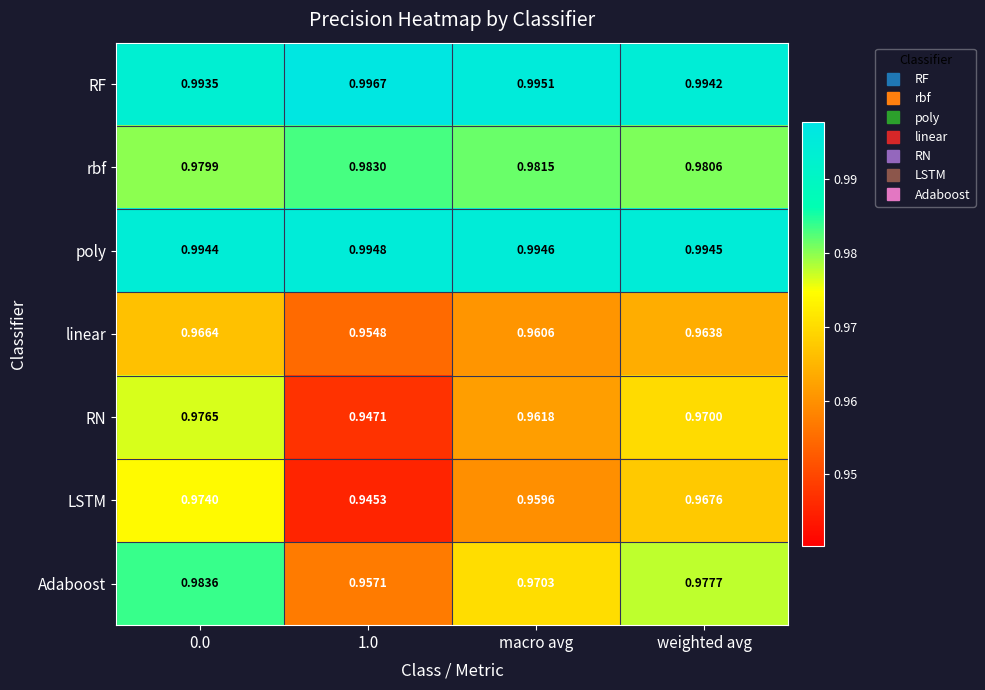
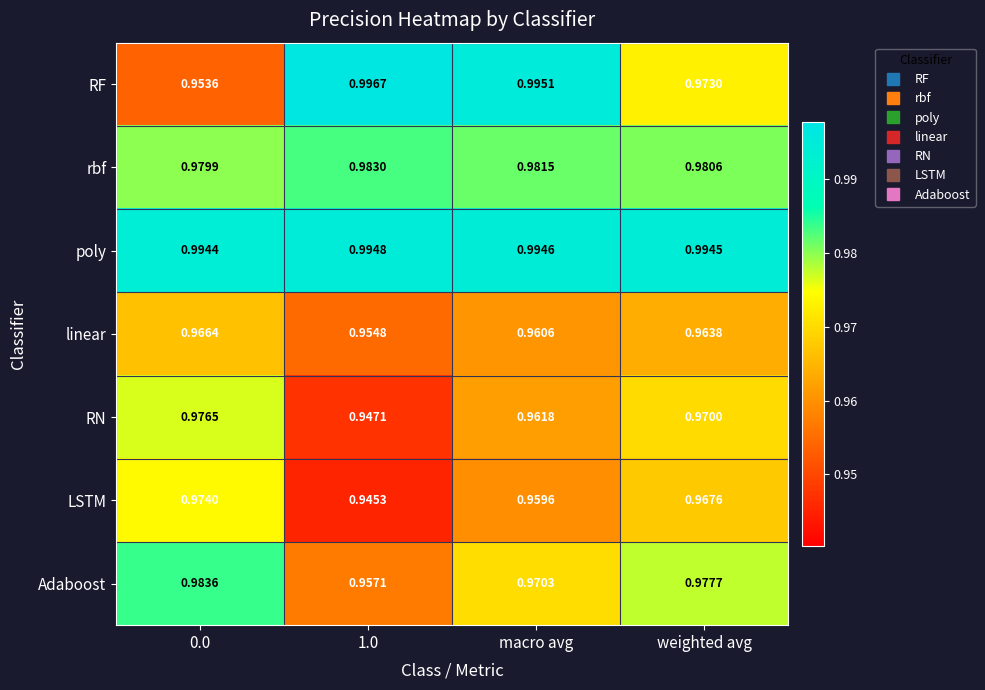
RF, 0.0: 0.9935 -> 0.9536
RF, weighted avg: 0.9942 -> 0.9730
